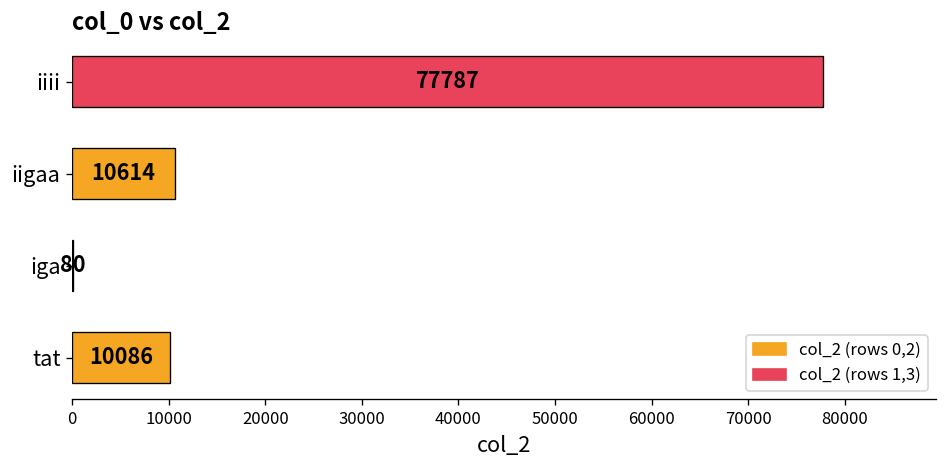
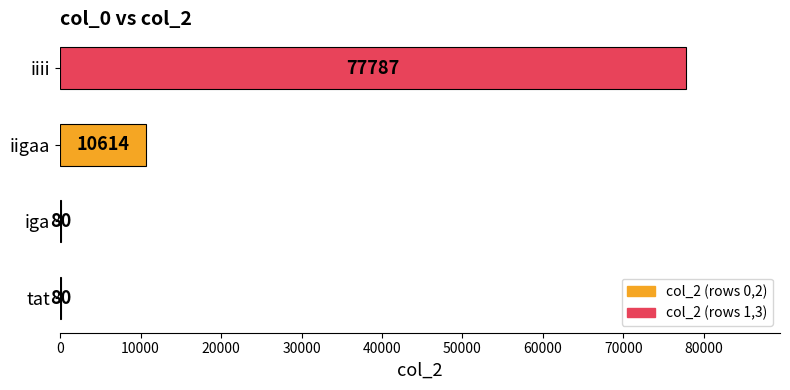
tat: 10086 -> 80
